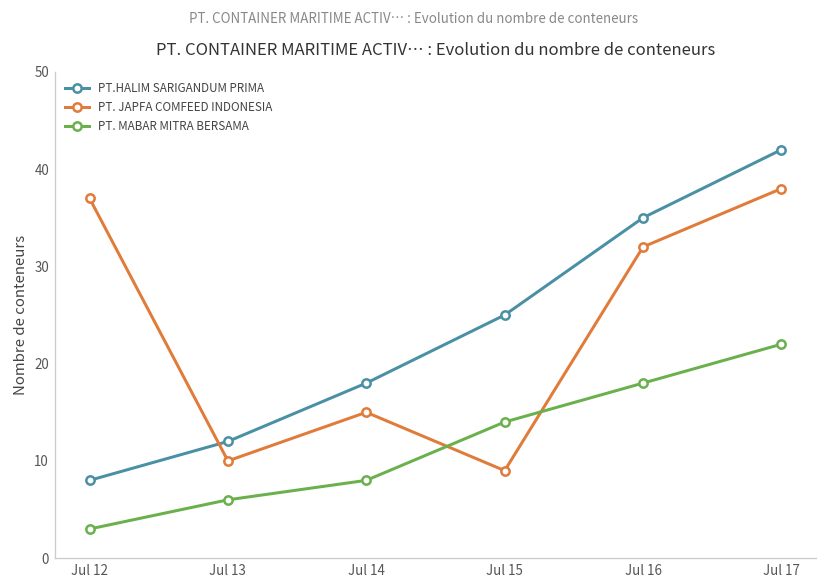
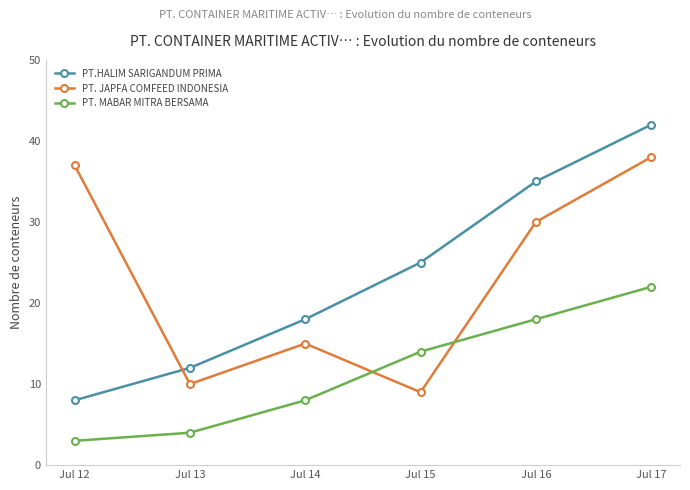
PT. MABAR MITRA BERSAMA, Jul 13: 6 -> 4
PT. JAPFA COMFEED INDONESIA, Jul 16: 32 -> 30
